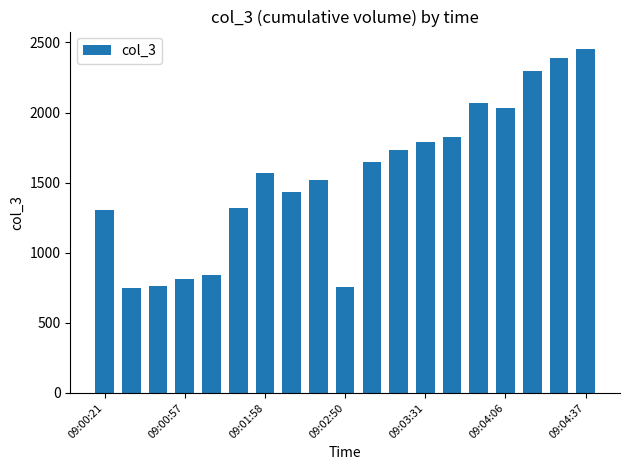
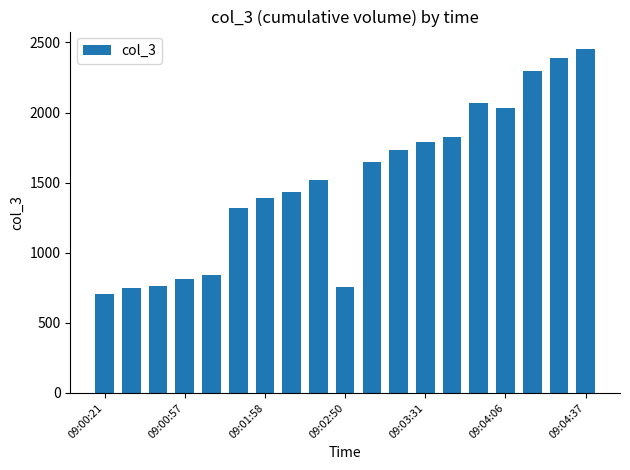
09:00:21: 1310 -> 710
09:01:58: 1570 -> 1390
